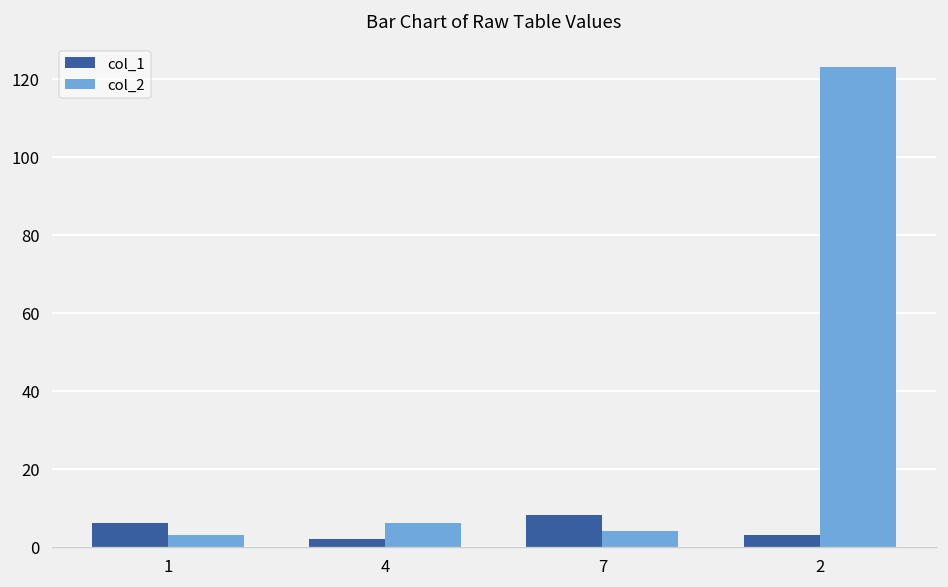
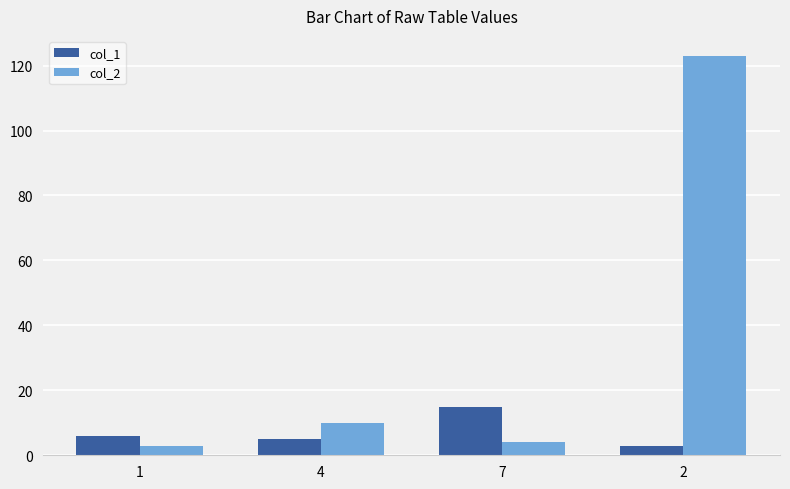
col_1, 4: 2 -> 5
col_2, 4: 6 -> 10
col_1, 7: 8 -> 15
